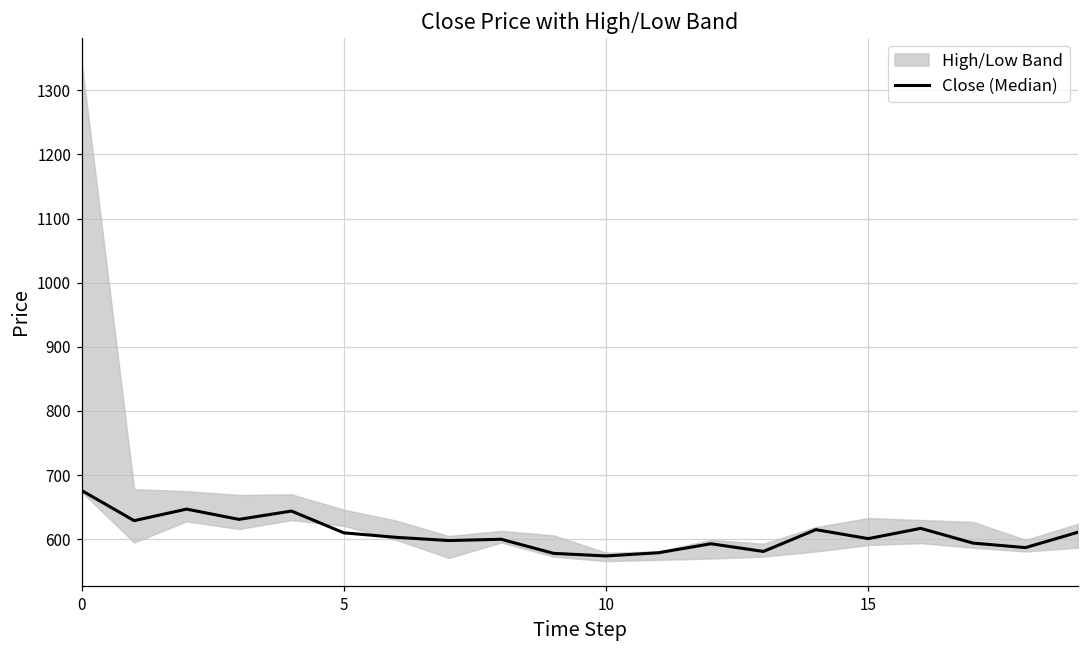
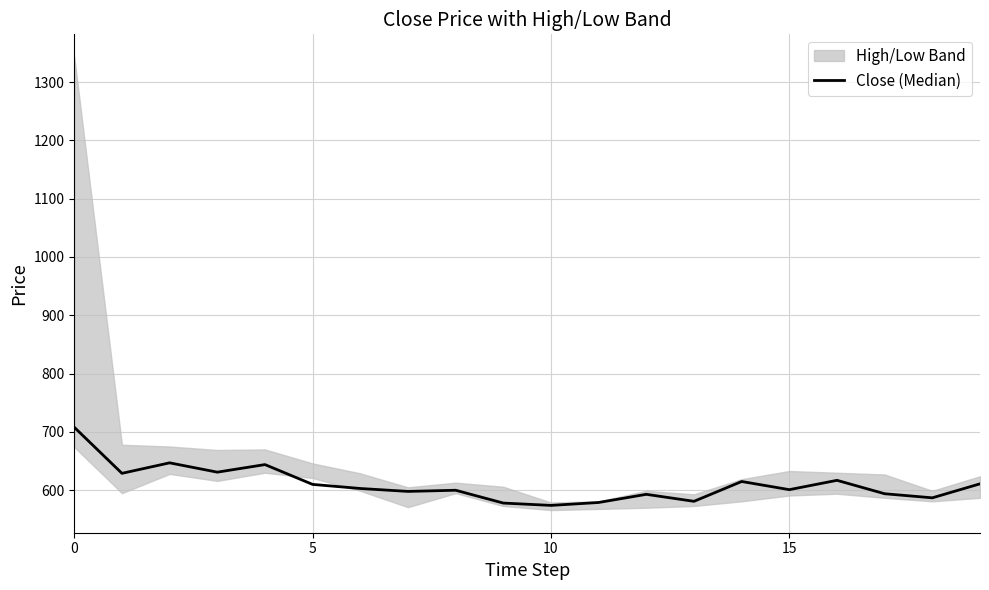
Close (Median), 0: 680 -> 710
